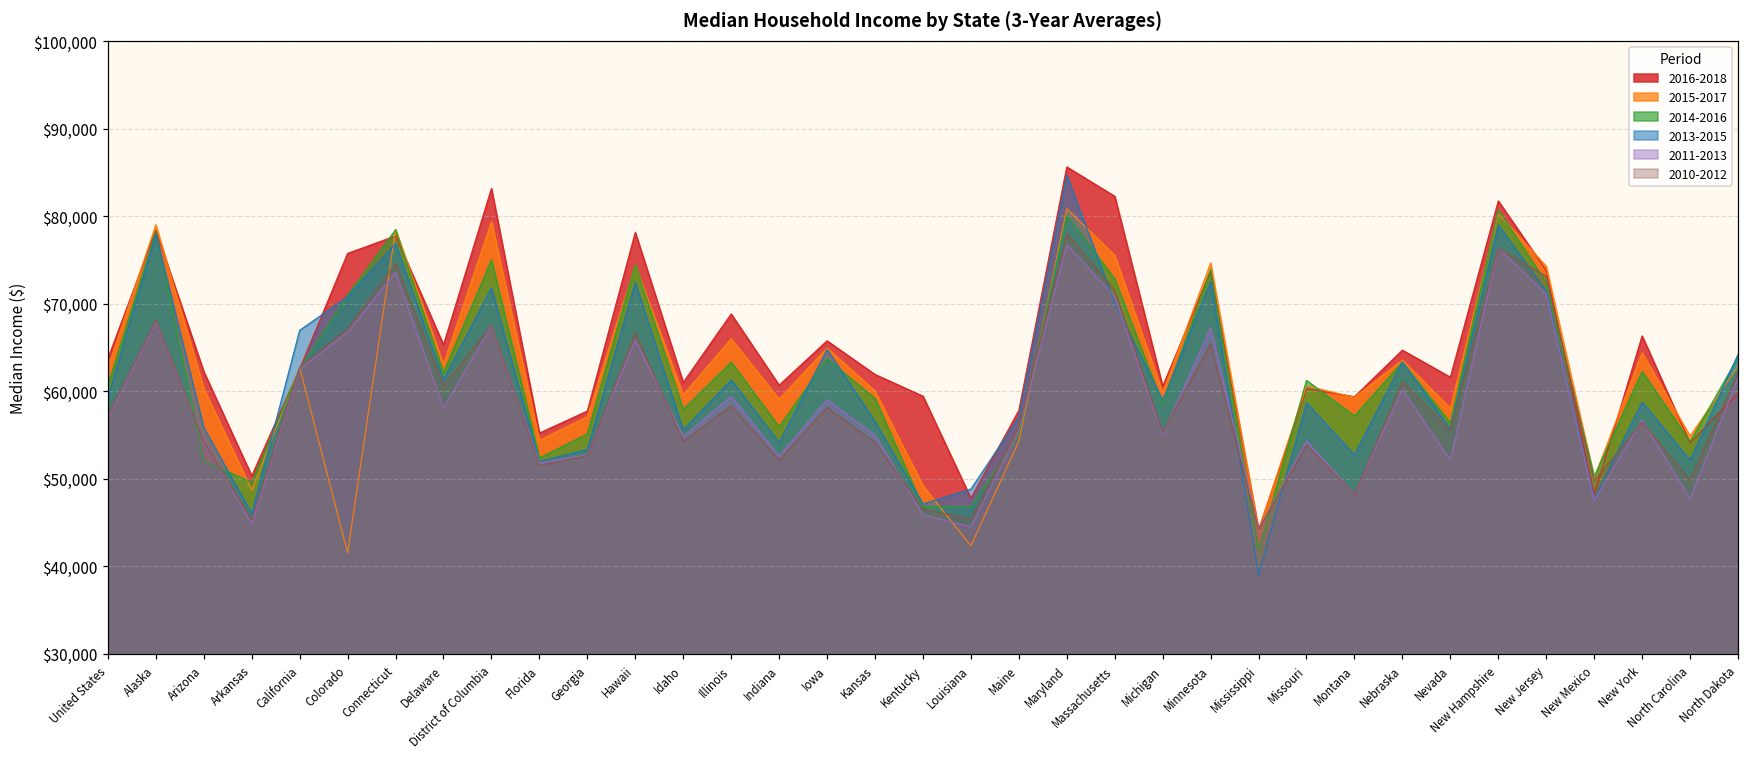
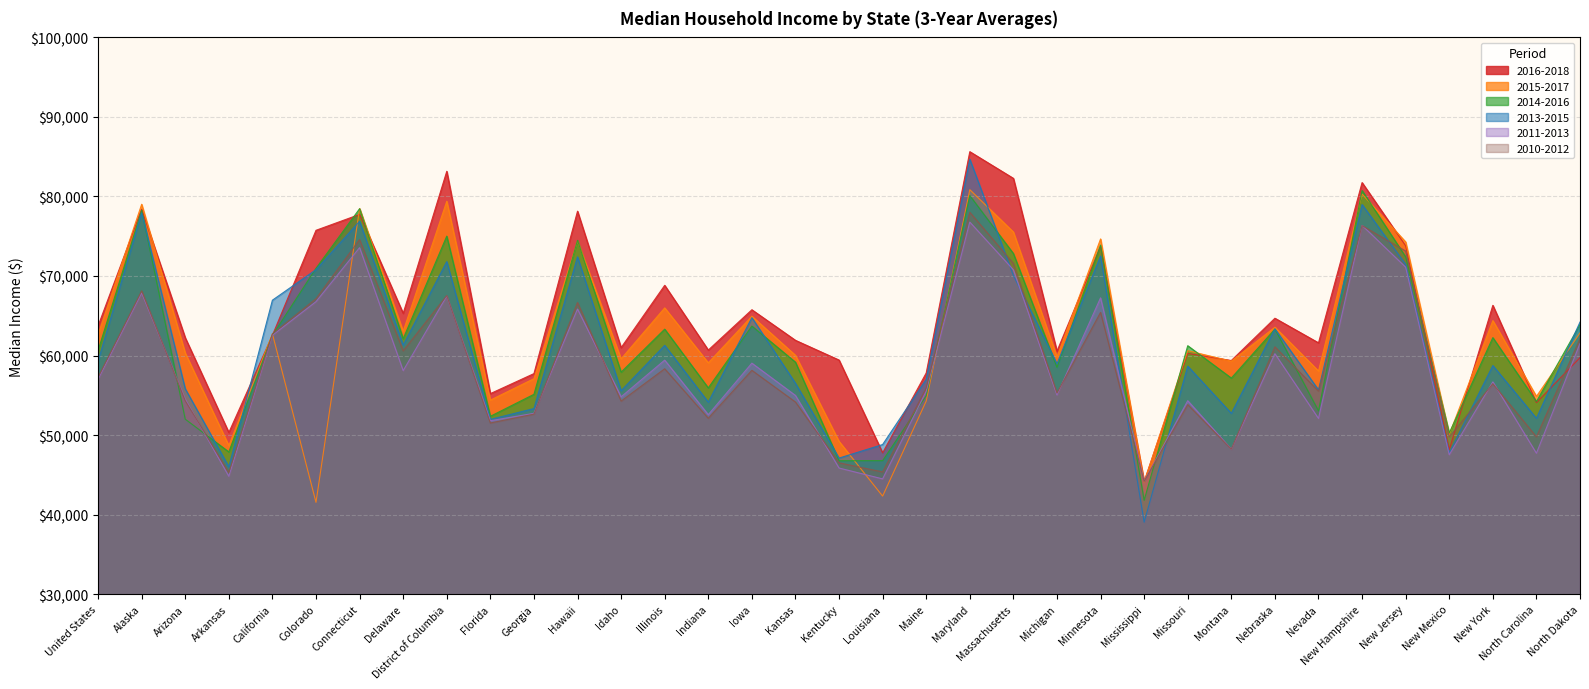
2014-2016, Arkansas: $50,000 -> $48,000
2014-2016, Nevada: $56,000 -> $53,000
